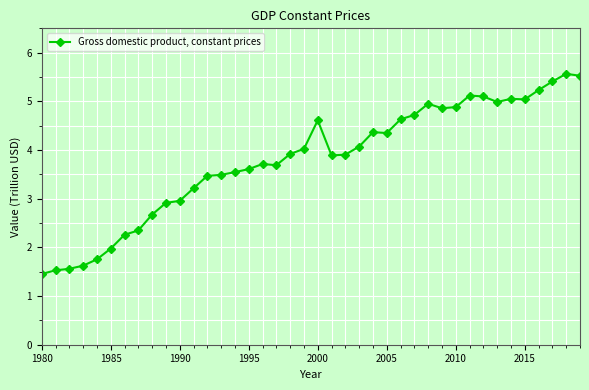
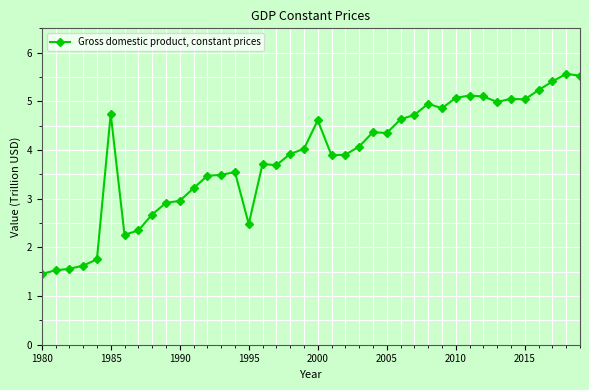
1985: 2.0 -> 4.7
1995: 3.6 -> 2.5
2010: 4.9 -> 5.1
